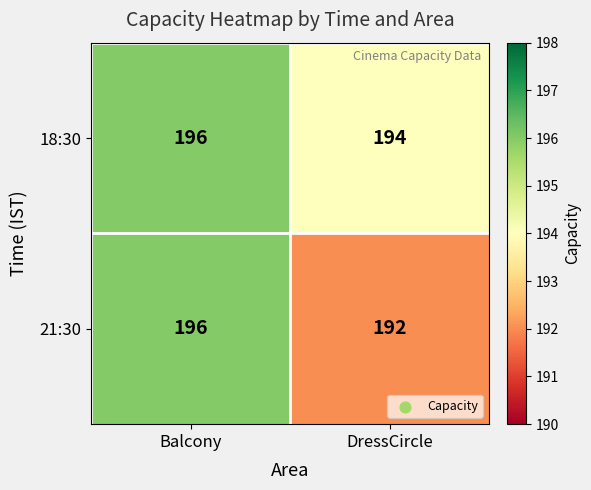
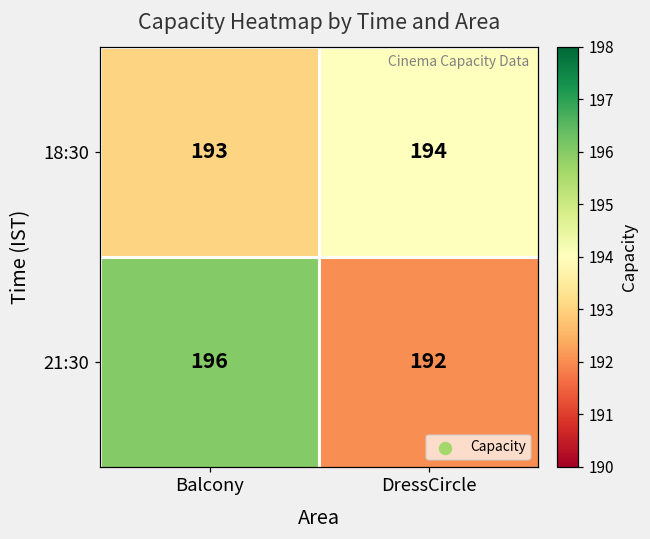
18:30, Balcony: 196 -> 193
